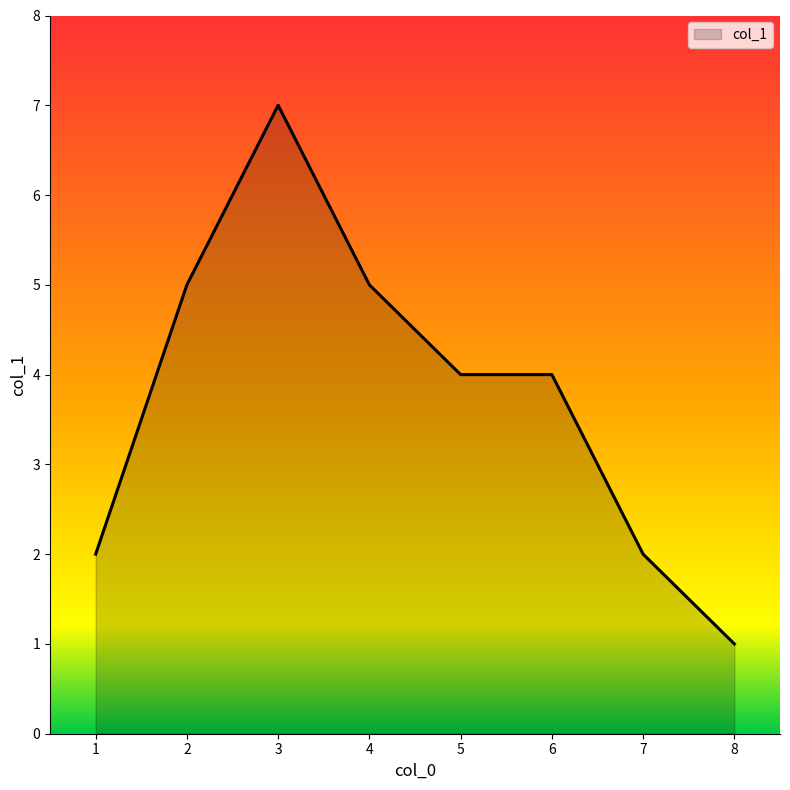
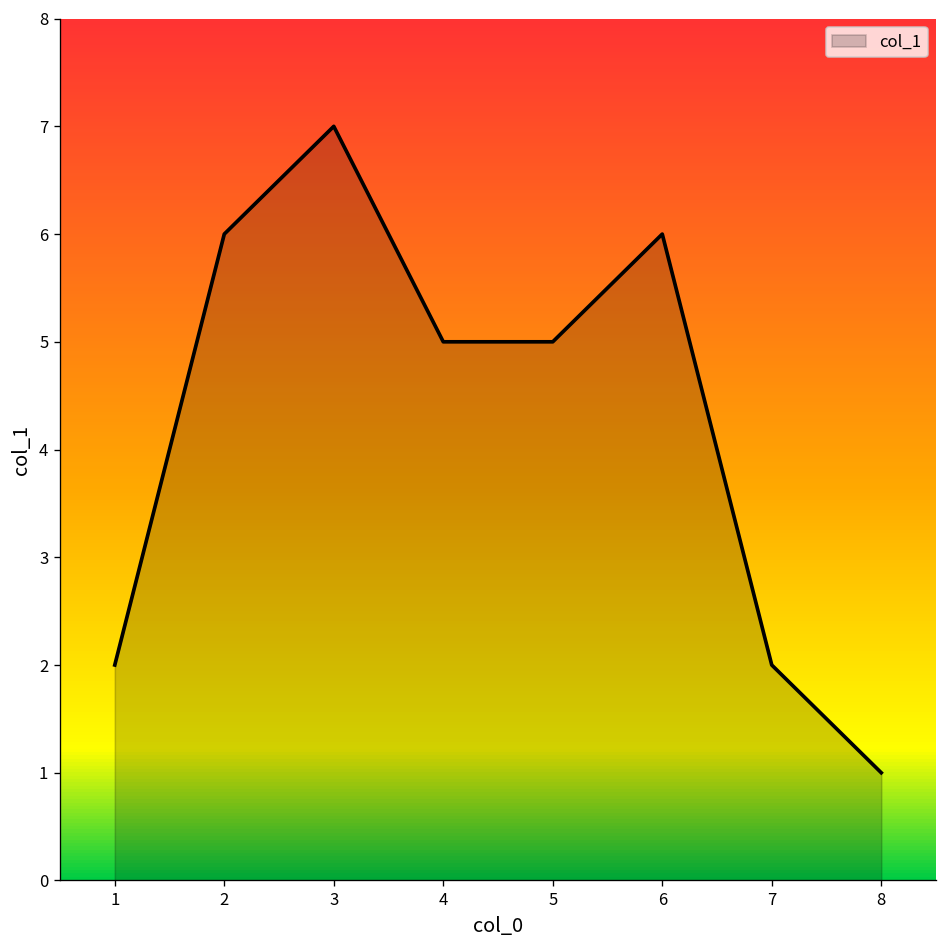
2: 5 -> 6
5: 4 -> 5
6: 4 -> 6
